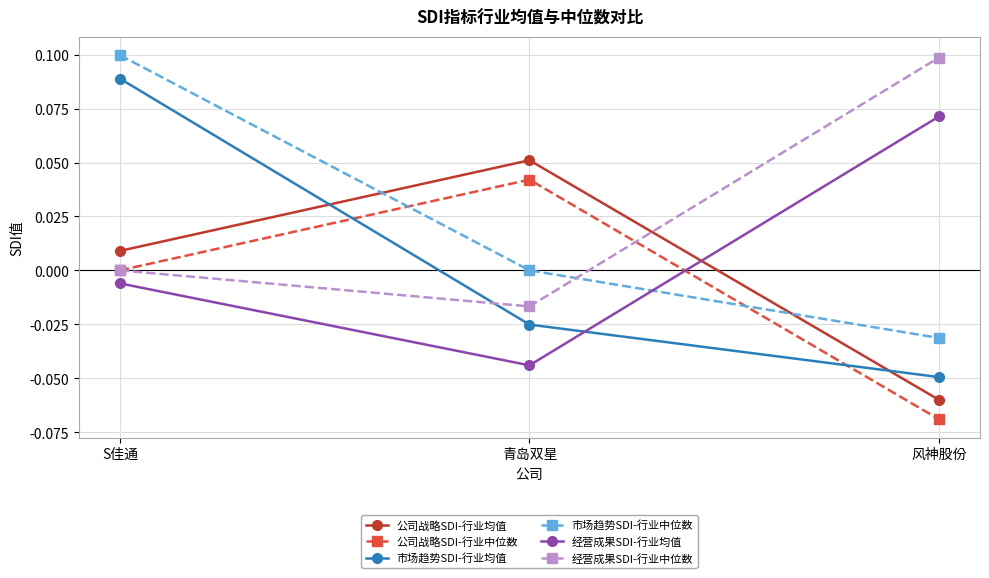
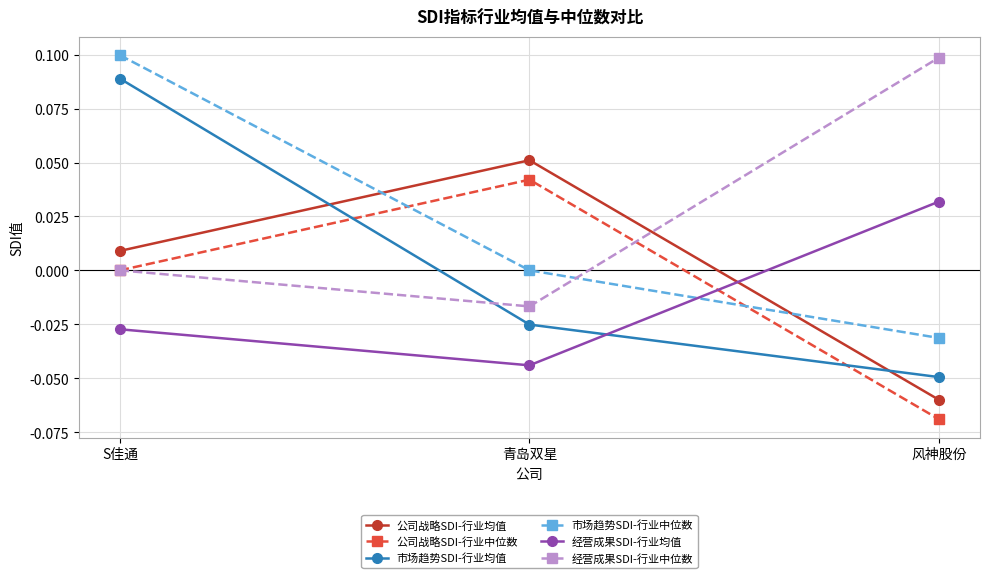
经营成果SDI-行业均值, S佳通: -0.006 -> -0.027
经营成果SDI-行业均值, 风神股份: 0.071 -> 0.032
